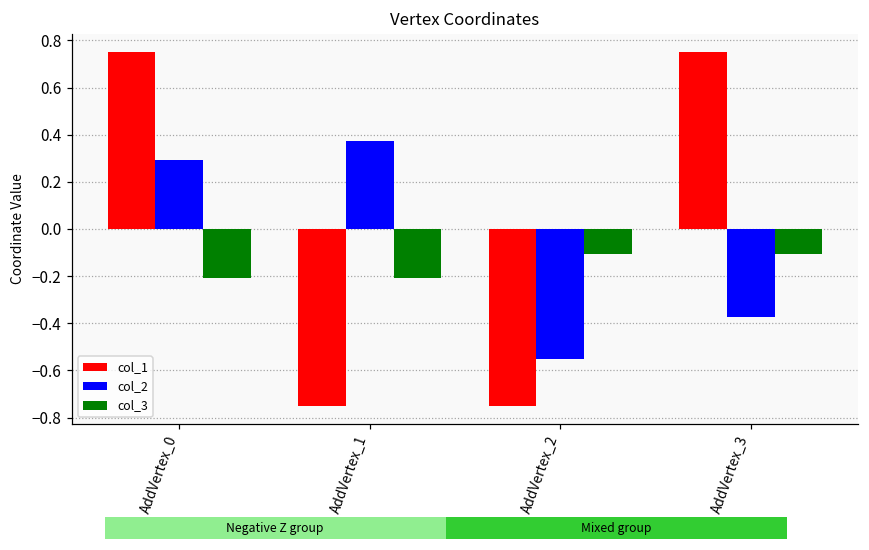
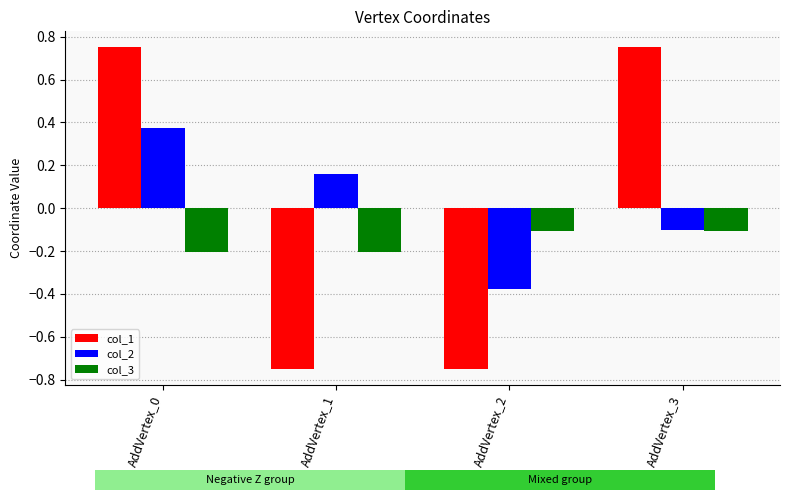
col_2, AddVertex_0: 0.29 -> 0.38
col_2, AddVertex_1: 0.38 -> 0.16
col_2, AddVertex_2: -0.55 -> -0.38
col_2, AddVertex_3: -0.38 -> -0.10
